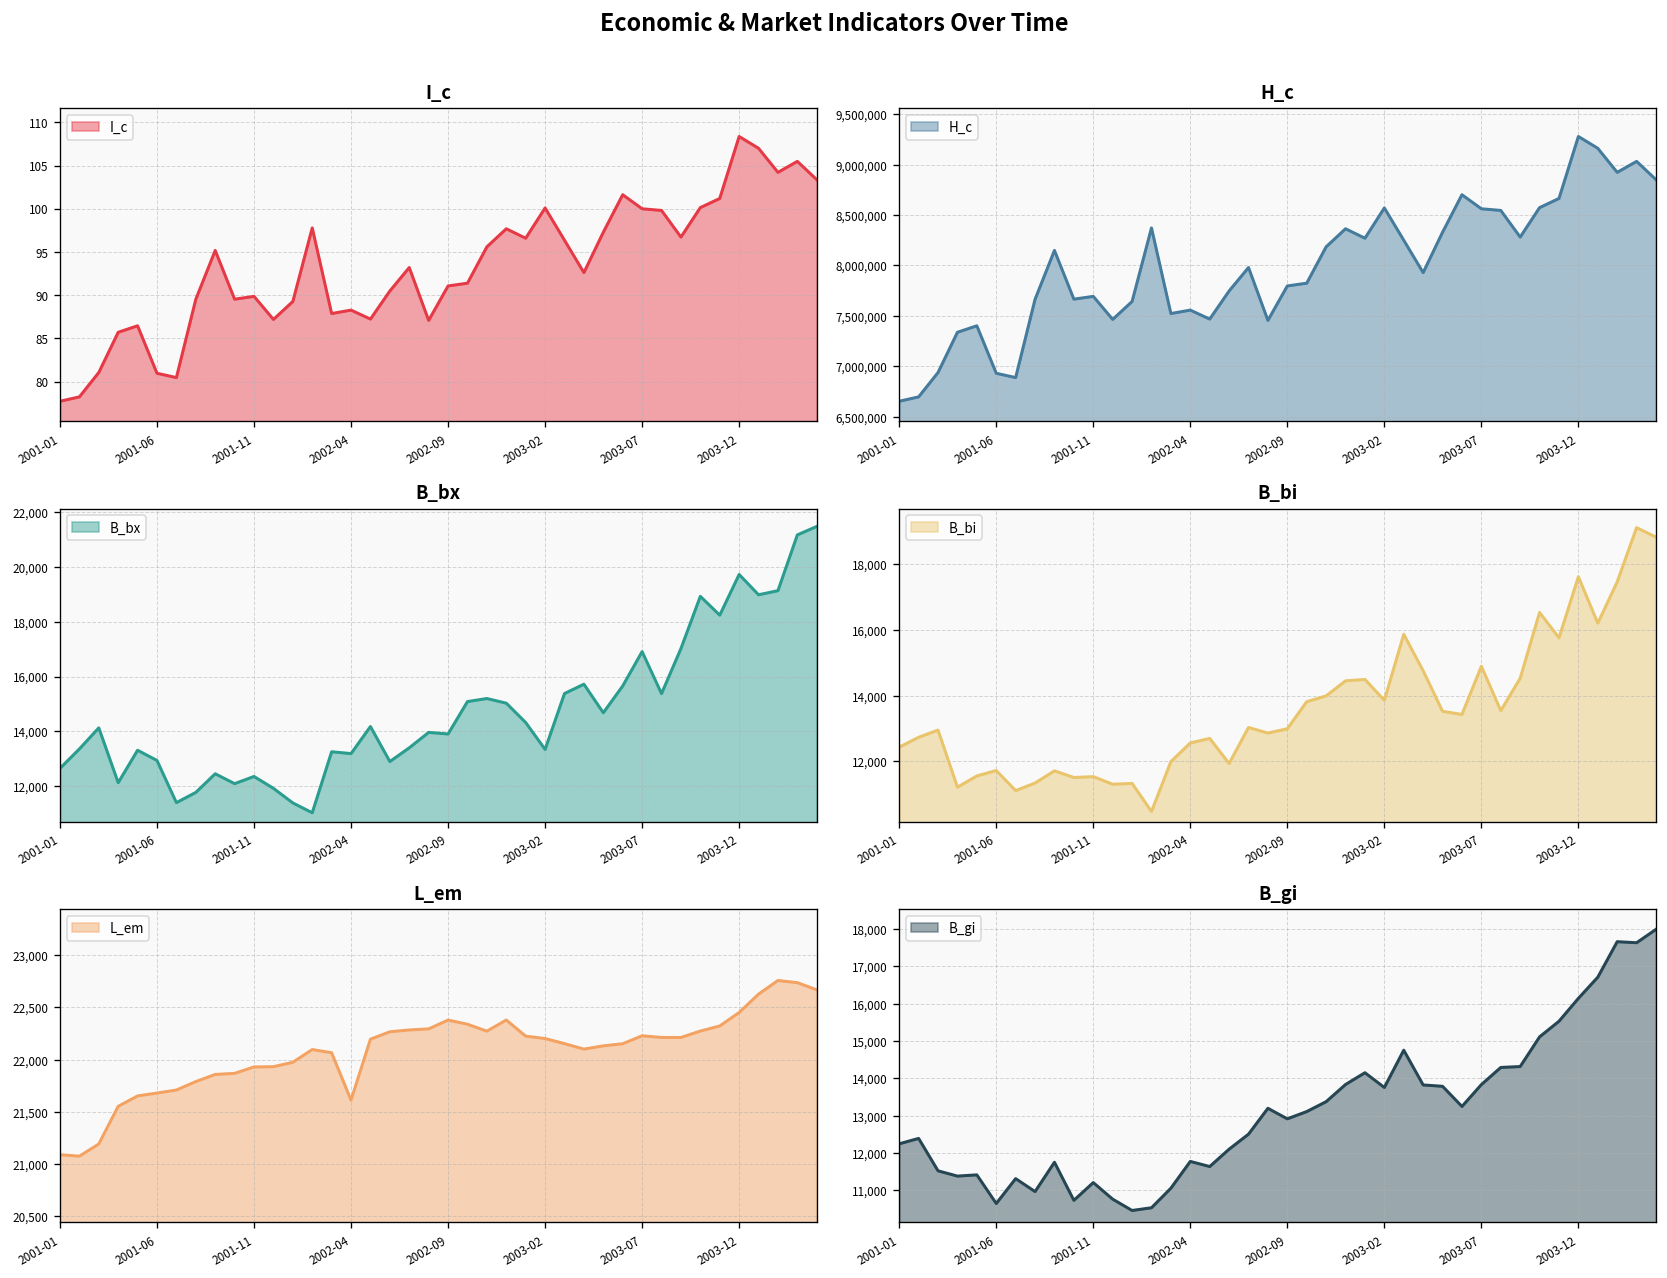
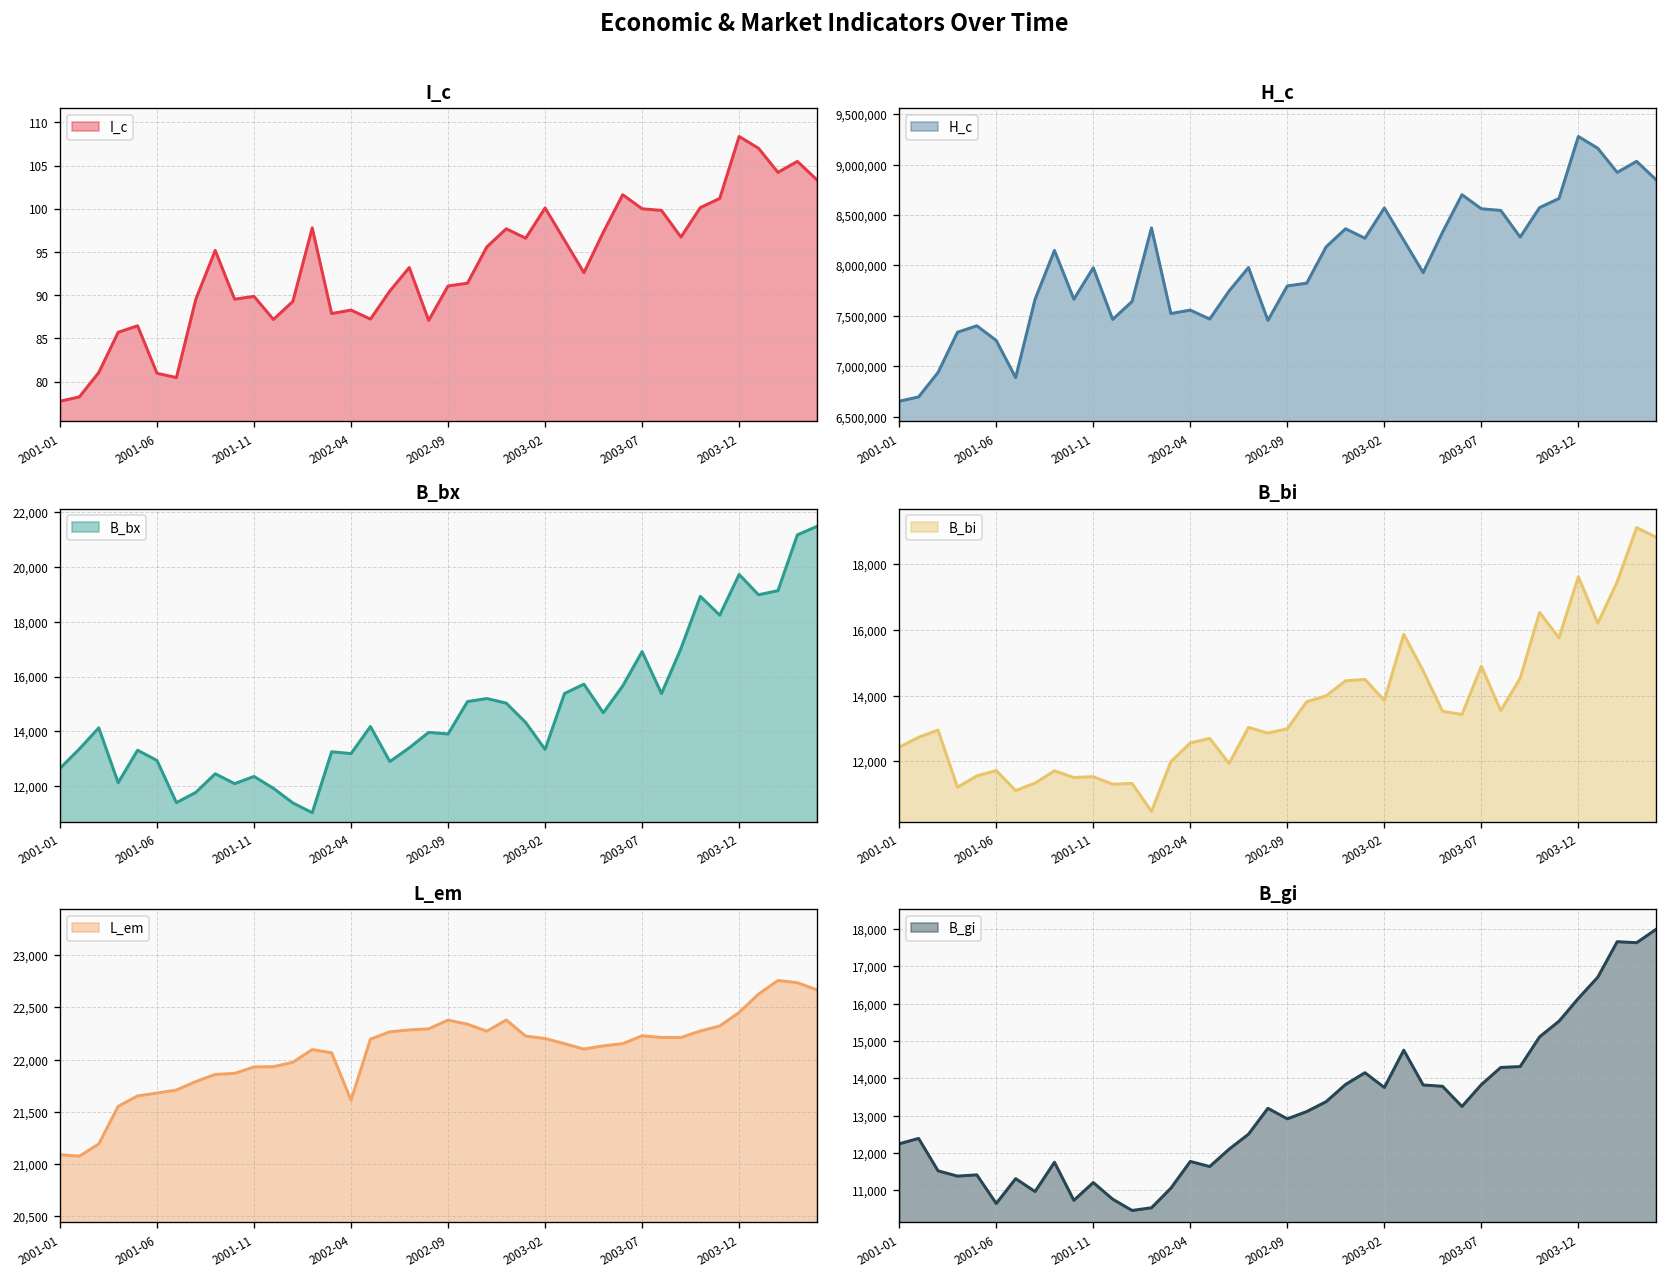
H_c, 2001-06: 6,900,000 -> 7,300,000
H_c, 2001-11: 7,700,000 -> 8,000,000
